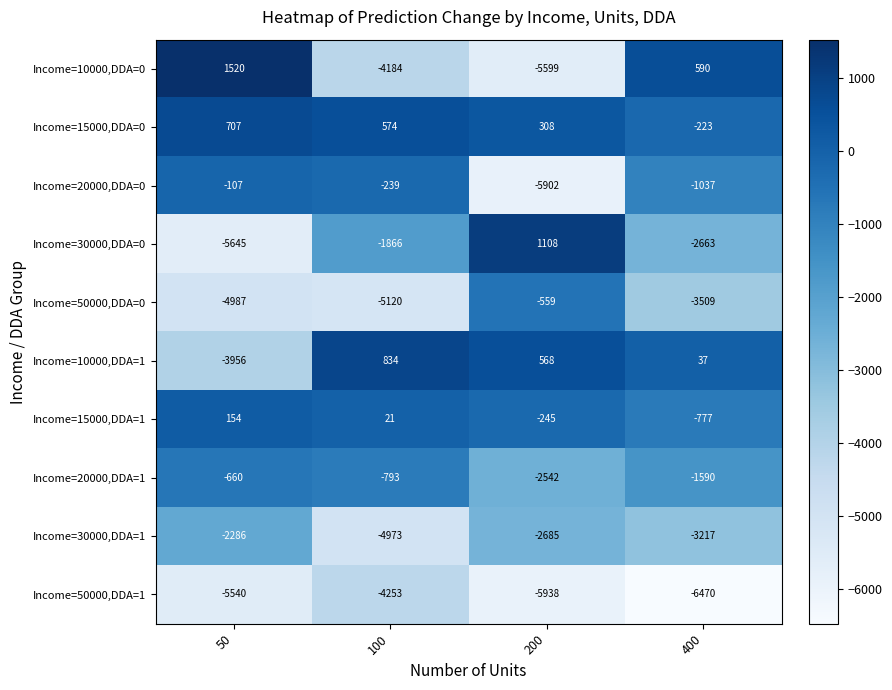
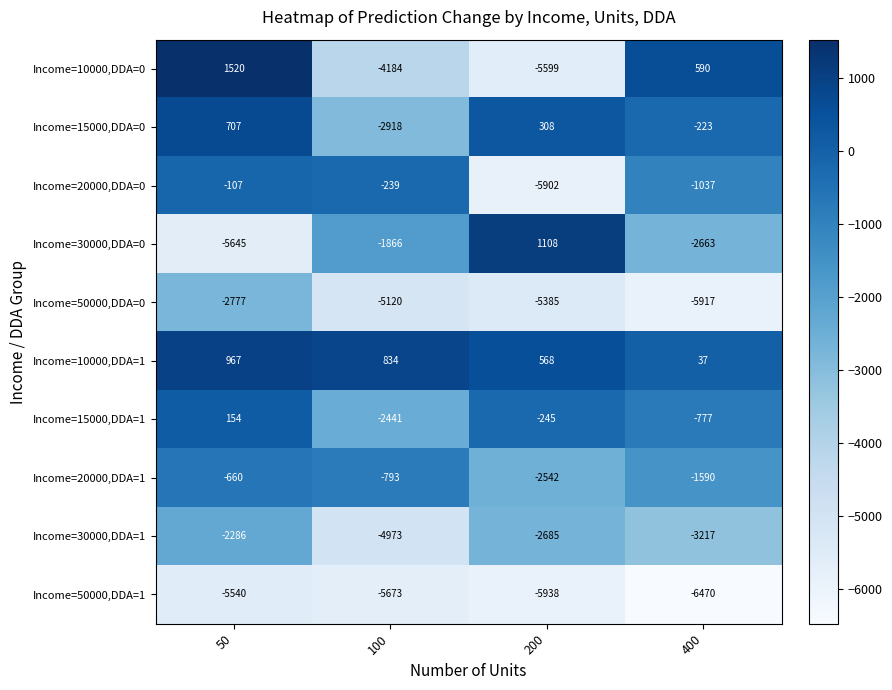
Income=15000,DDA=0, 100: 574 -> -2918
Income=50000,DDA=0, 50: -4987 -> -2777
Income=50000,DDA=0, 200: -559 -> -5385
Income=50000,DDA=0, 400: -3509 -> -5917
Income=10000,DDA=1, 50: -3956 -> 967
Income=15000,DDA=1, 100: 21 -> -2441
Income=50000,DDA=1, 100: -4253 -> -5673
